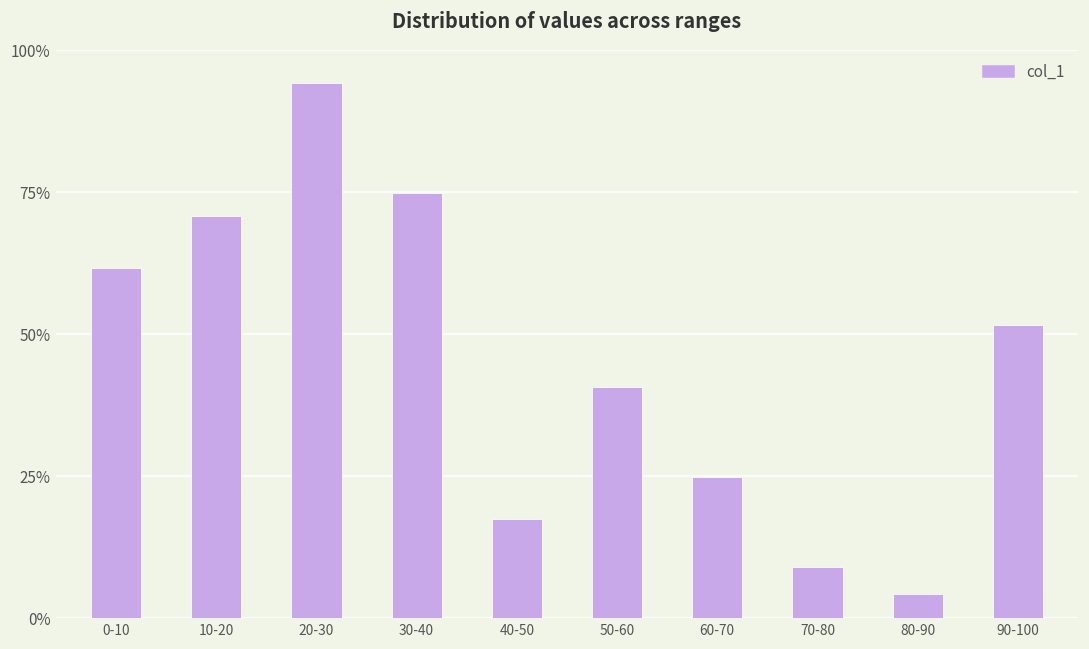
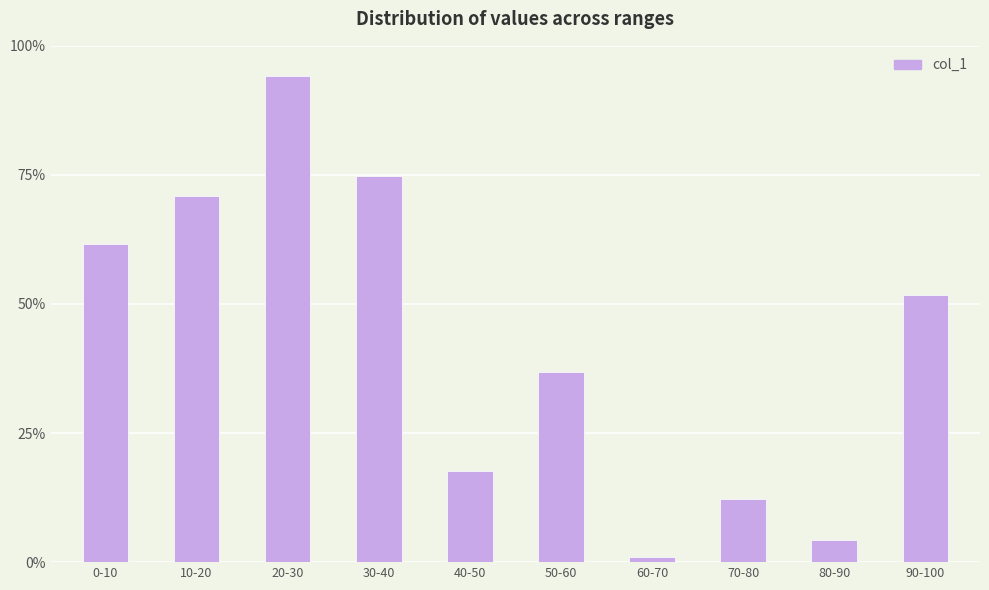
50-60: 41% -> 37%
60-70: 25% -> 1%
70-80: 9% -> 12%
